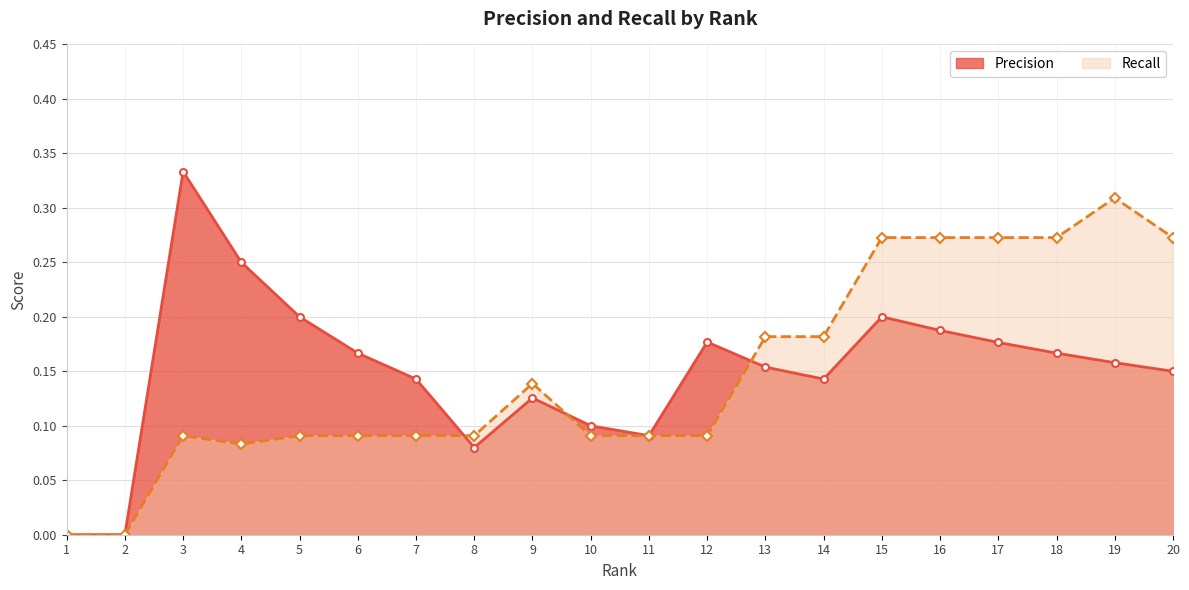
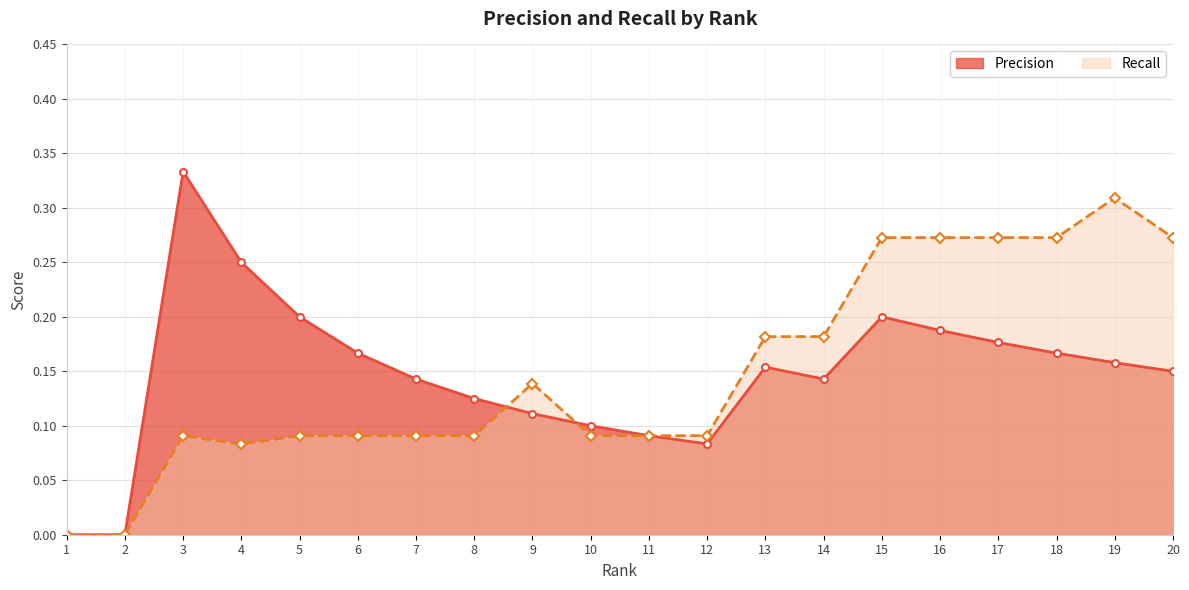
Precision, 8: 0.080 -> 0.125
Precision, 9: 0.126 -> 0.111
Precision, 12: 0.177 -> 0.083
